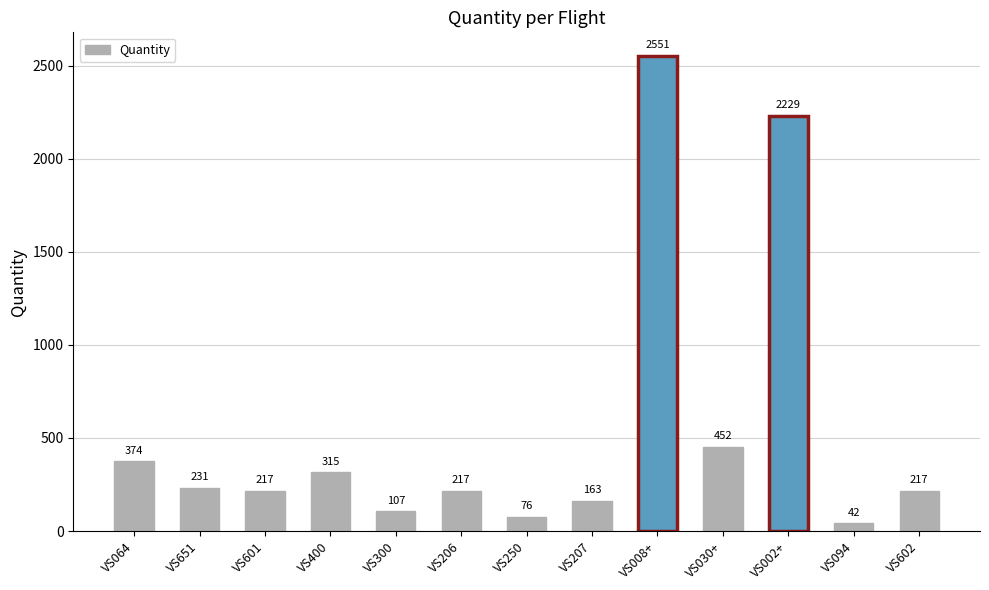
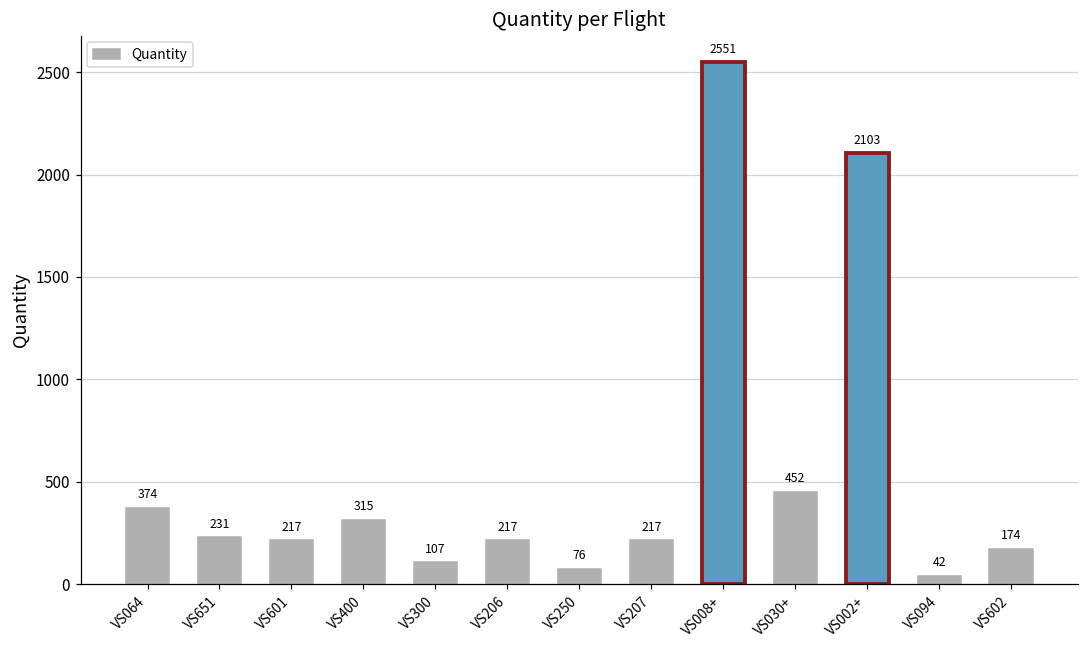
VS207: 163 -> 217
VS002+: 2229 -> 2103
VS602: 217 -> 174
